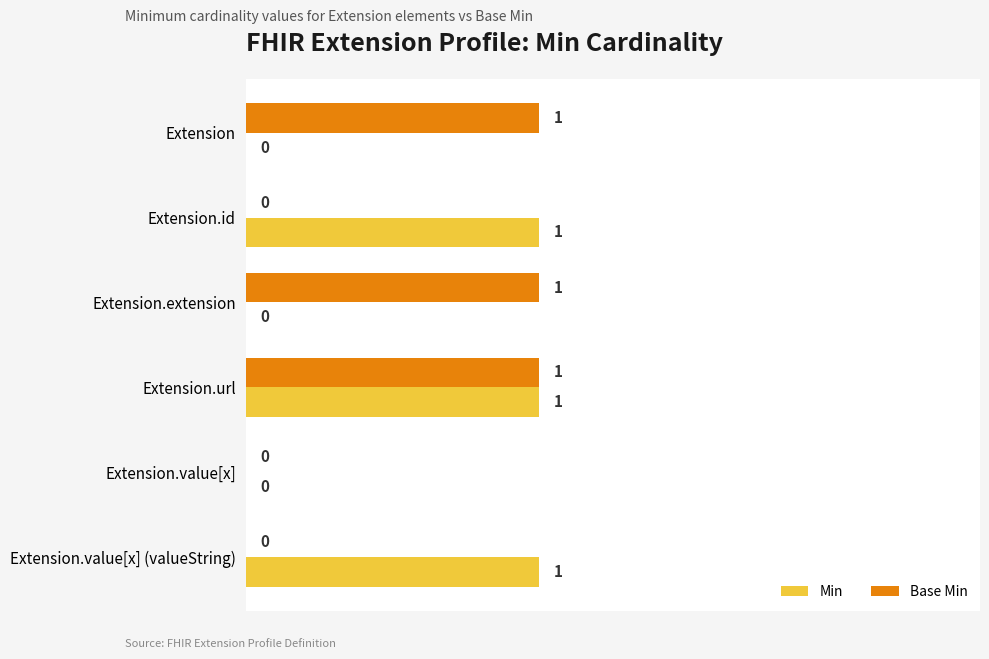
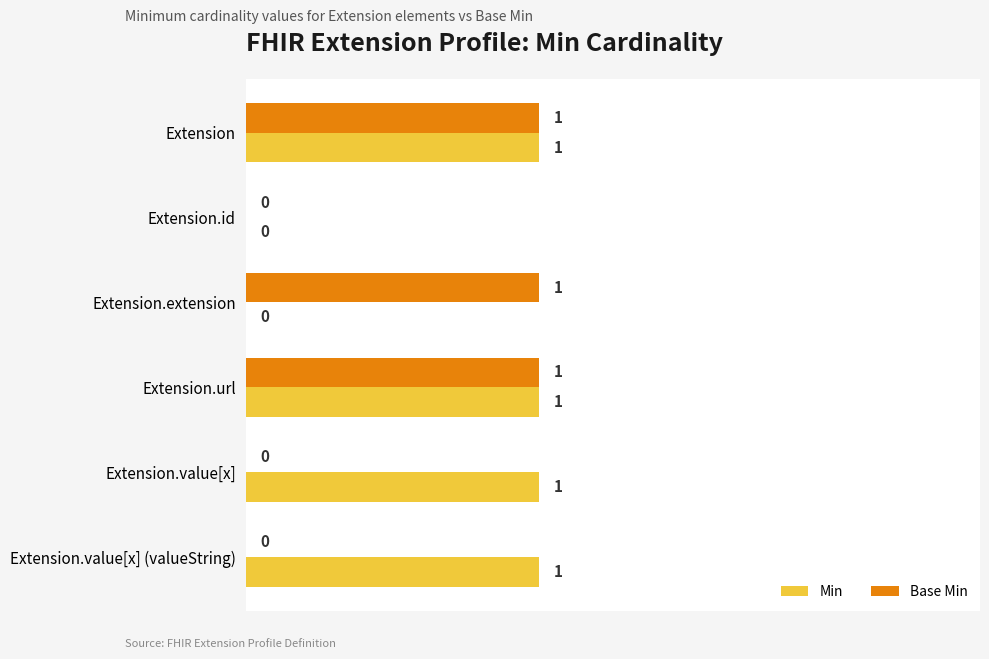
Min, Extension: 0 -> 1
Min, Extension.id: 1 -> 0
Min, Extension.value[x]: 0 -> 1
